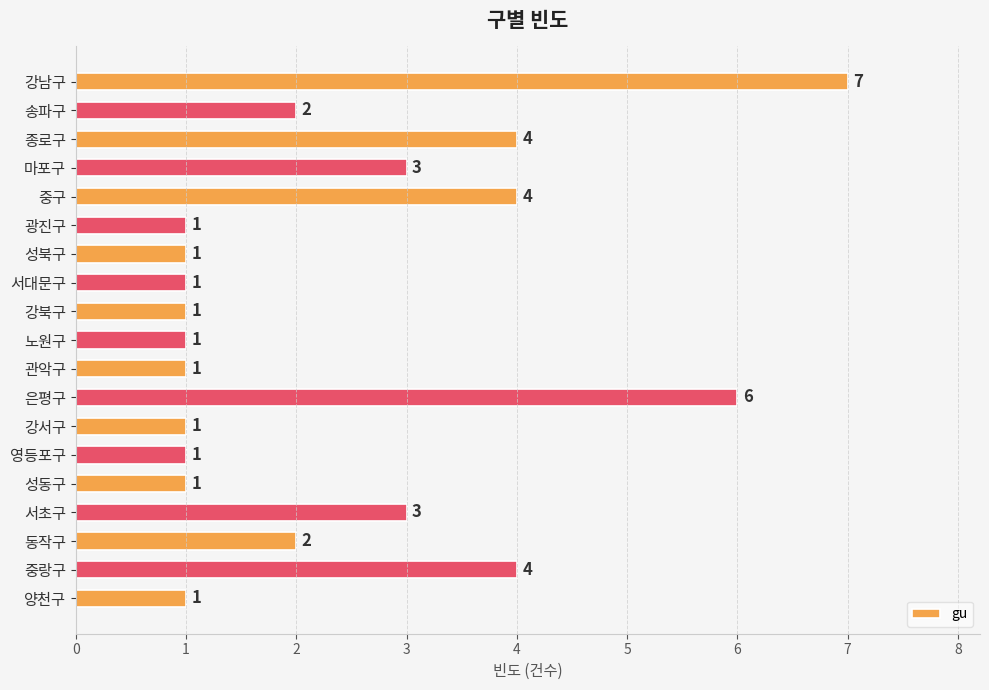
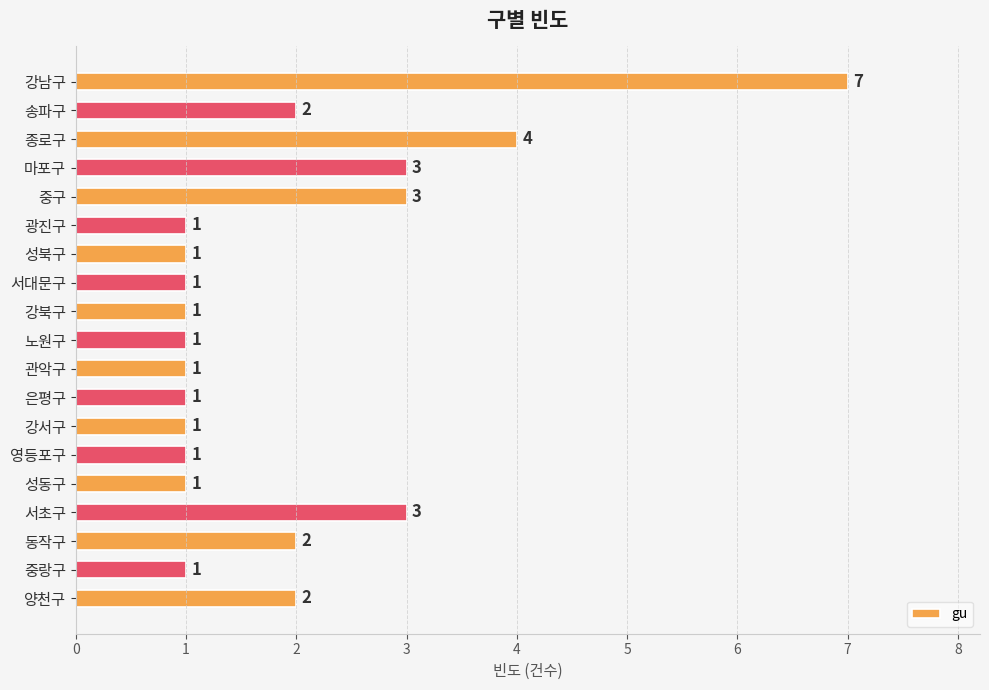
중구: 4 -> 3
은평구: 6 -> 1
중랑구: 4 -> 1
양천구: 1 -> 2
